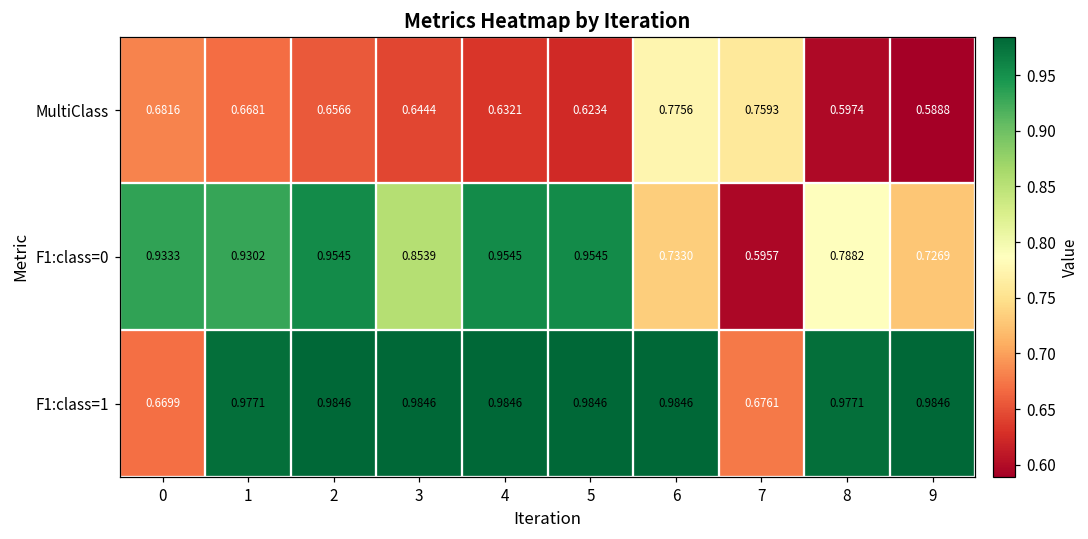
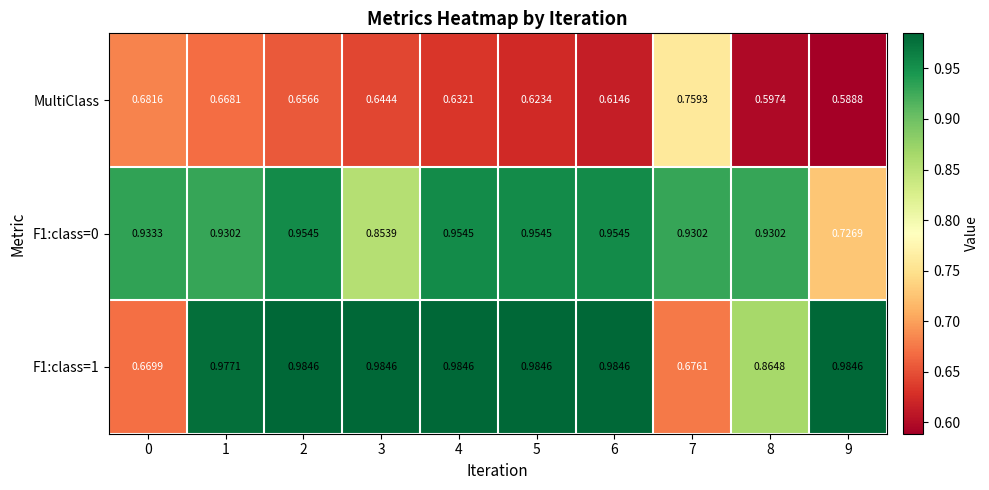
MultiClass, 6: 0.7756 -> 0.6146
F1:class=0, 6: 0.7330 -> 0.9545
F1:class=0, 7: 0.5957 -> 0.9302
F1:class=0, 8: 0.7882 -> 0.9302
F1:class=1, 8: 0.9771 -> 0.8648
